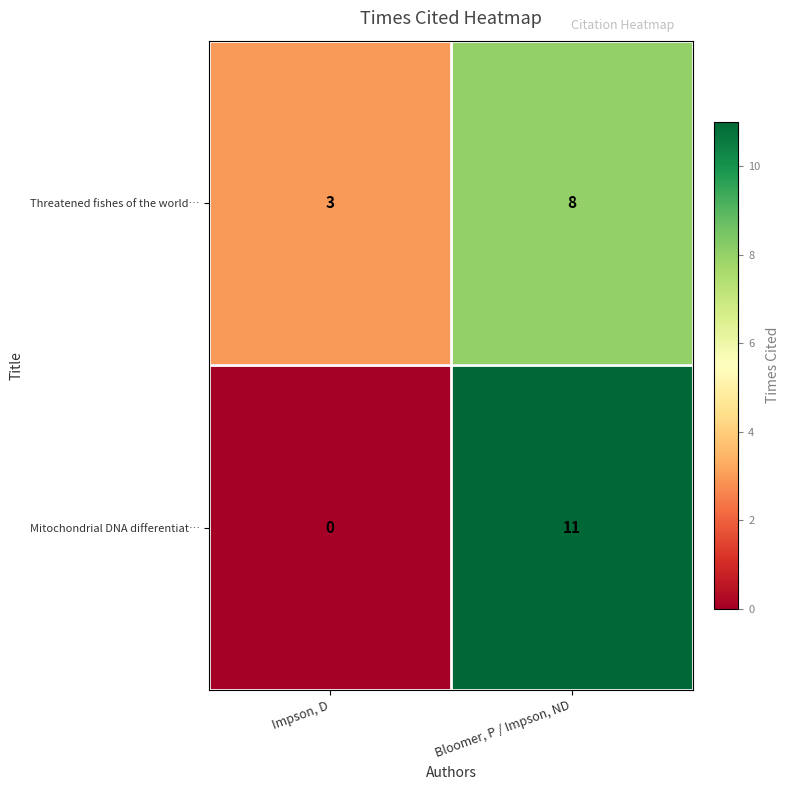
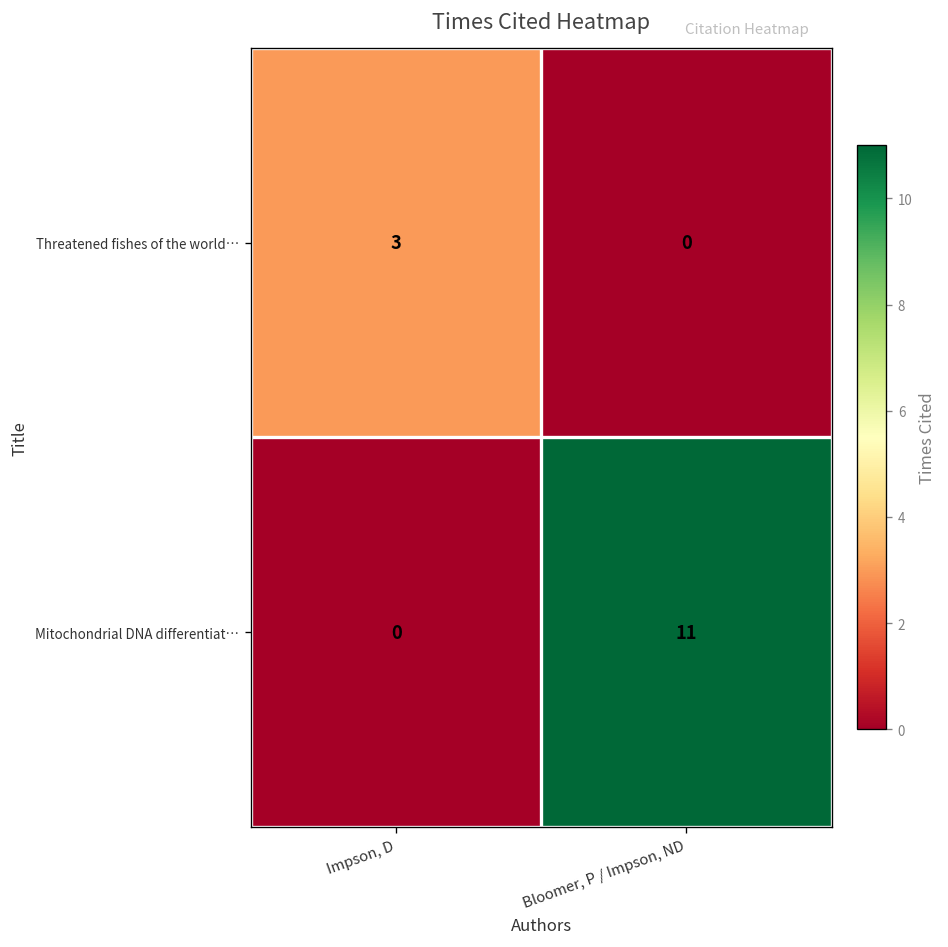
Threatened fishes of the world…, Bloomer, P / Impson, ND: 8 -> 0
